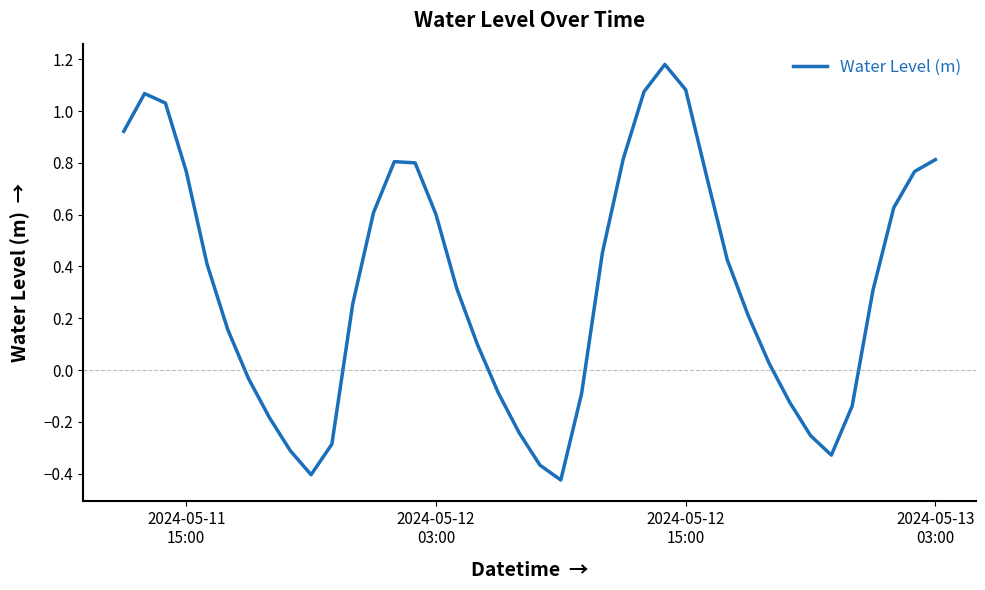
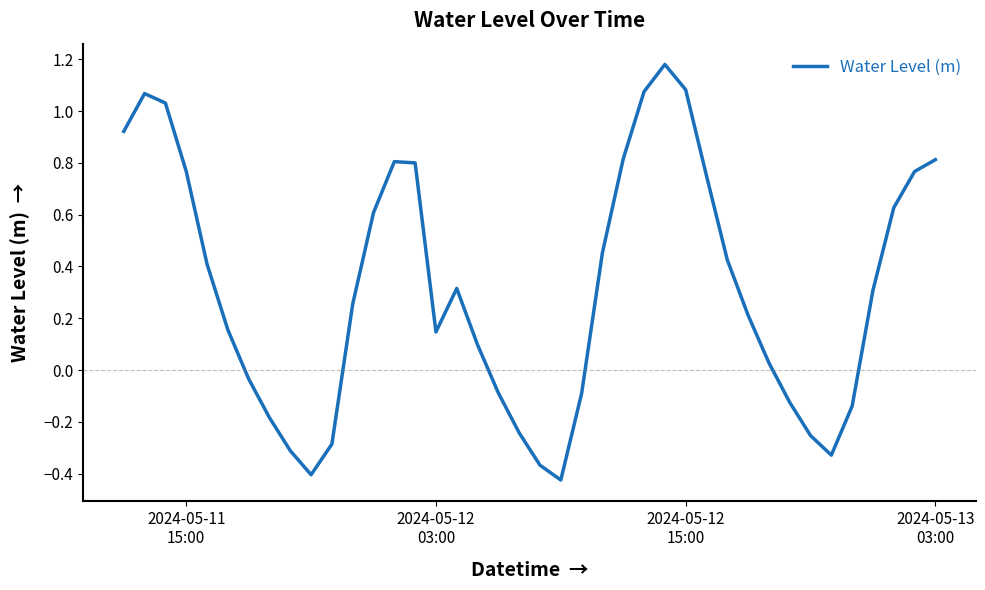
2024-05-12 03:00: 0.60 -> 0.15
